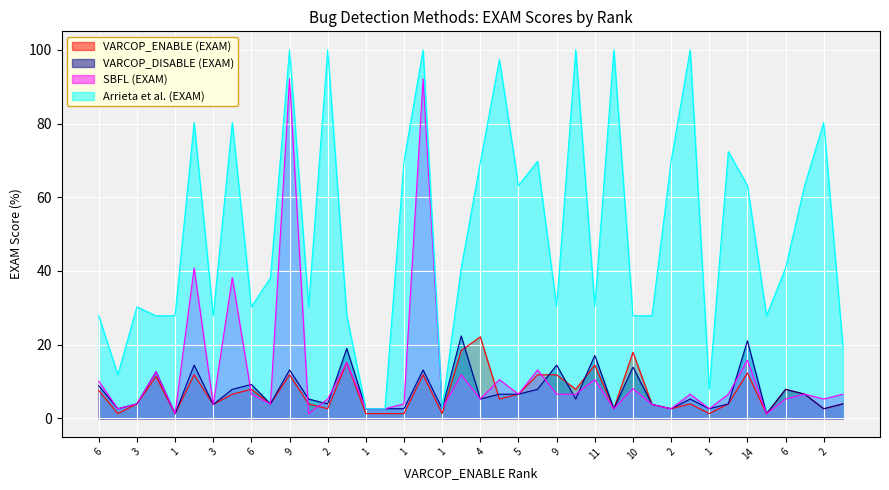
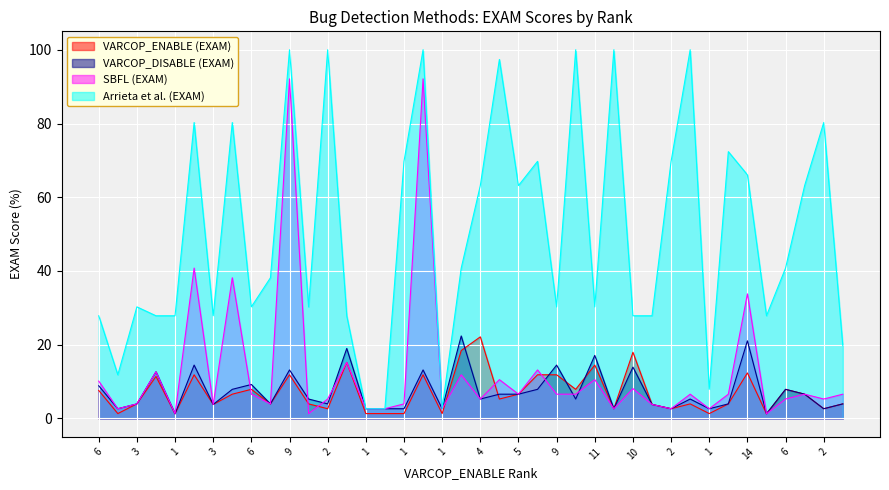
Arrieta et al. (EXAM), 4: 69 -> 63
SBFL (EXAM), 14: 16 -> 34
Arrieta et al. (EXAM), 14: 63 -> 66
